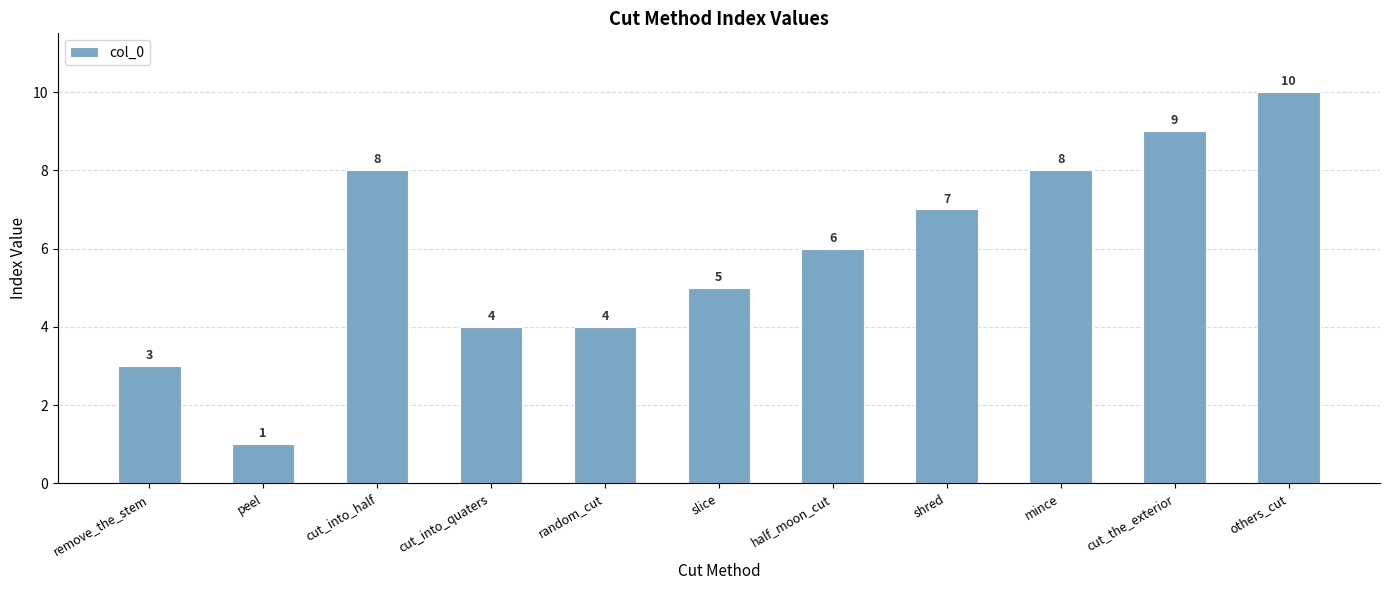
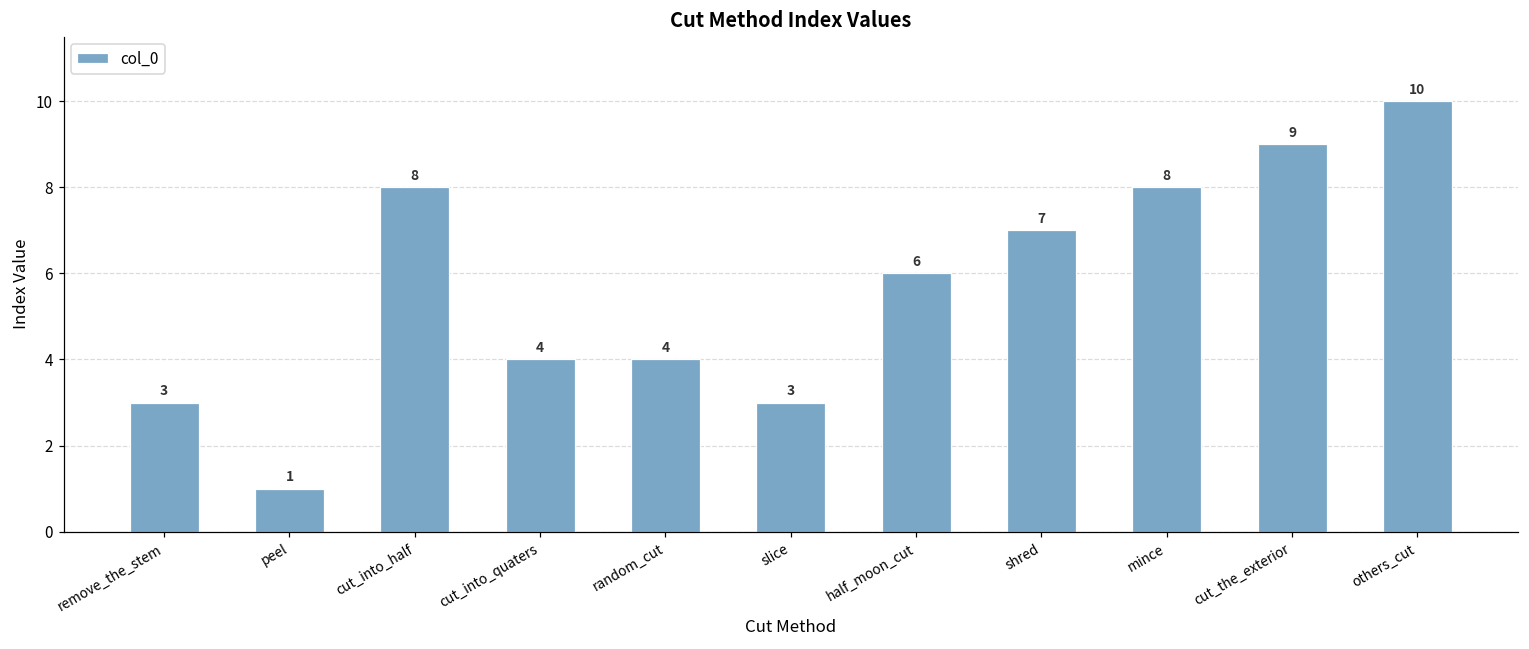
slice: 5 -> 3
